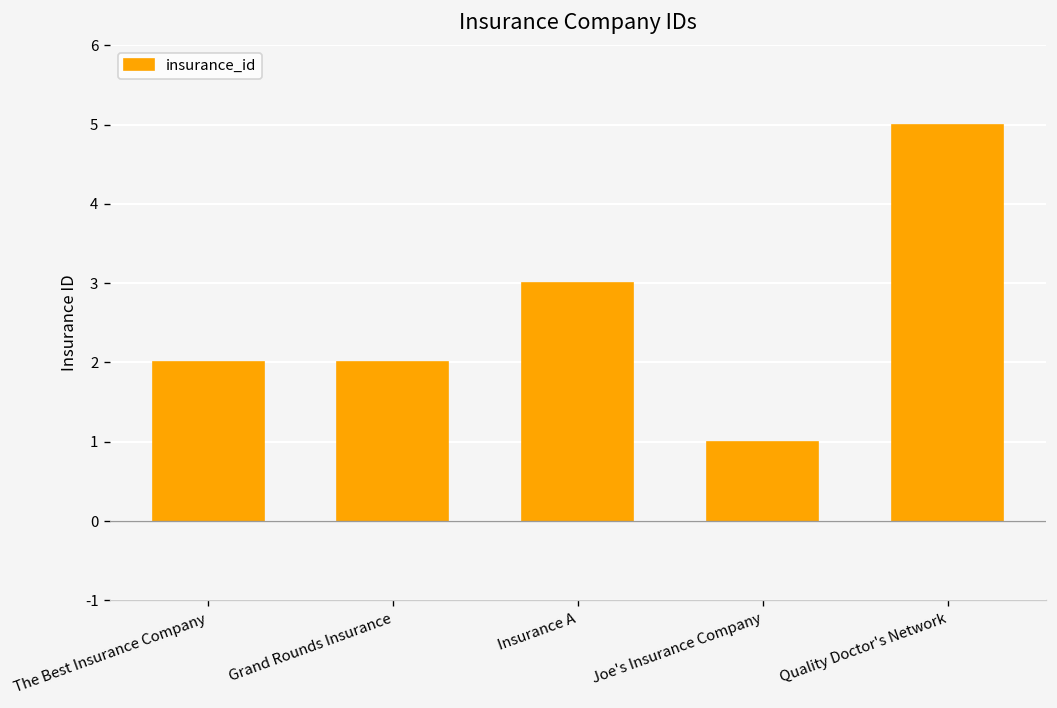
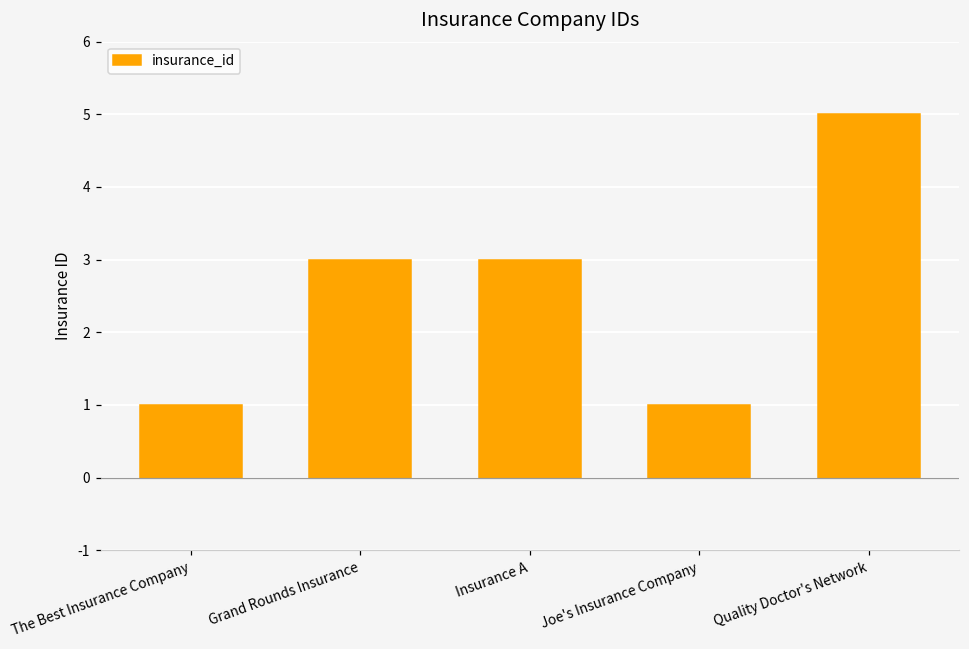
The Best Insurance Company: 2 -> 1
Grand Rounds Insurance: 2 -> 3
